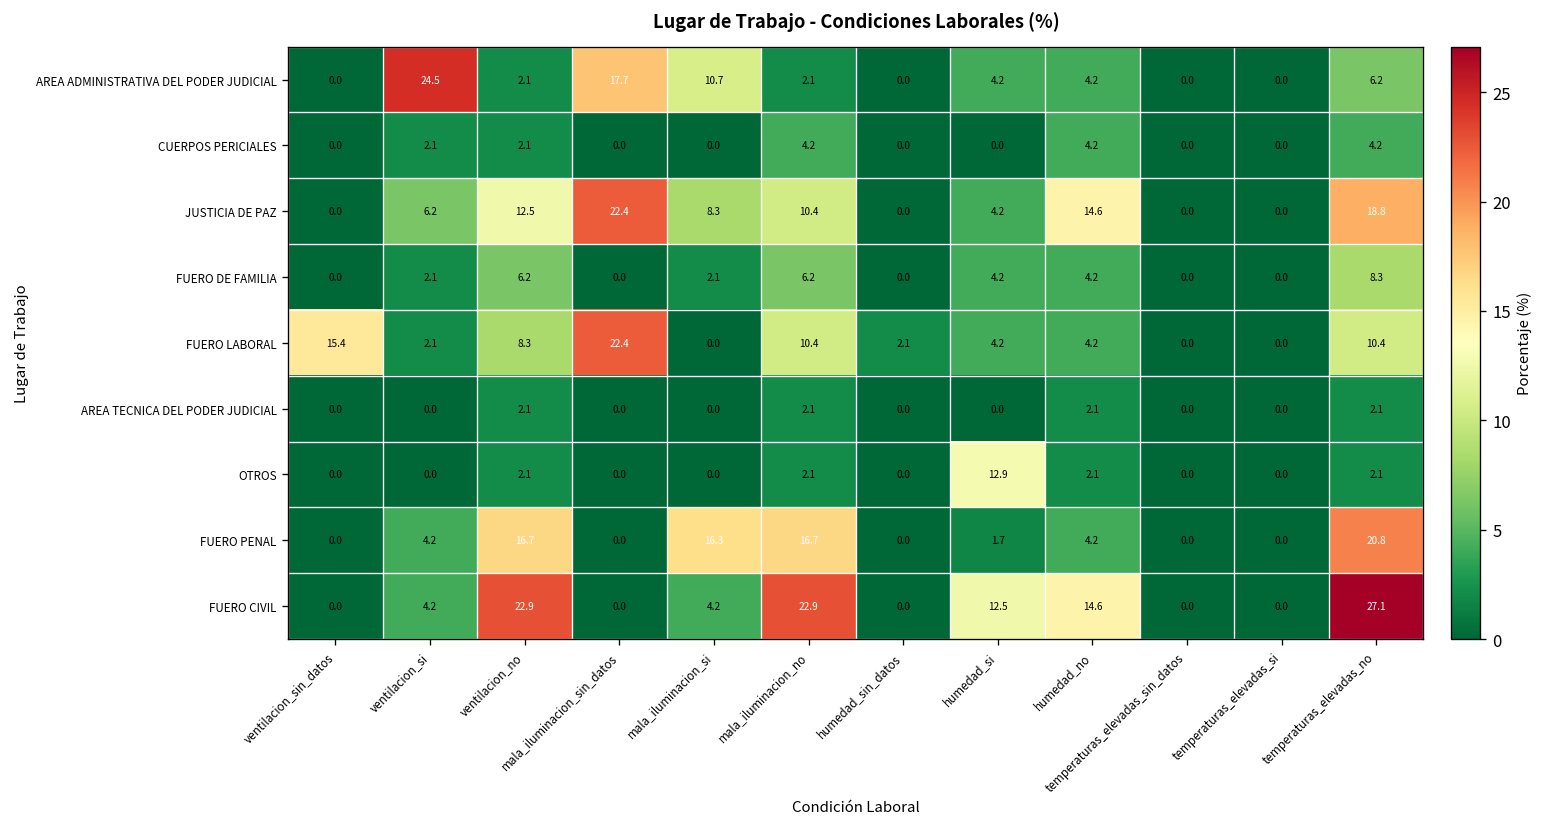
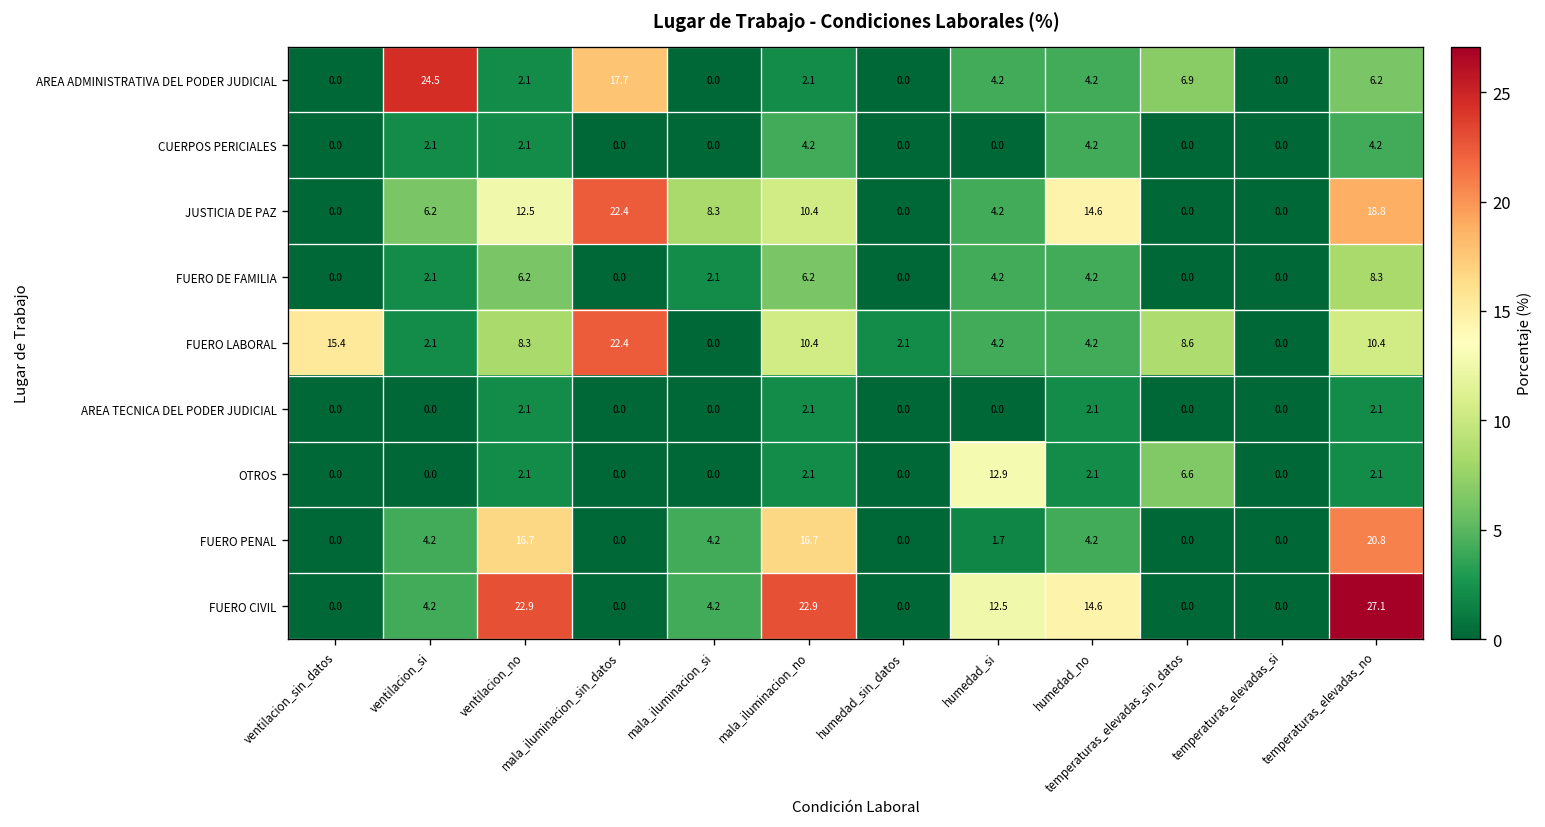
AREA ADMINISTRATIVA DEL PODER JUDICIAL, mala_iluminacion_si: 10.7 -> 0.0
AREA ADMINISTRATIVA DEL PODER JUDICIAL, temperaturas_elevadas_sin_datos: 0.0 -> 6.9
FUERO LABORAL, temperaturas_elevadas_sin_datos: 0.0 -> 8.6
OTROS, temperaturas_elevadas_sin_datos: 0.0 -> 6.6
FUERO PENAL, mala_iluminacion_si: 16.3 -> 4.2
